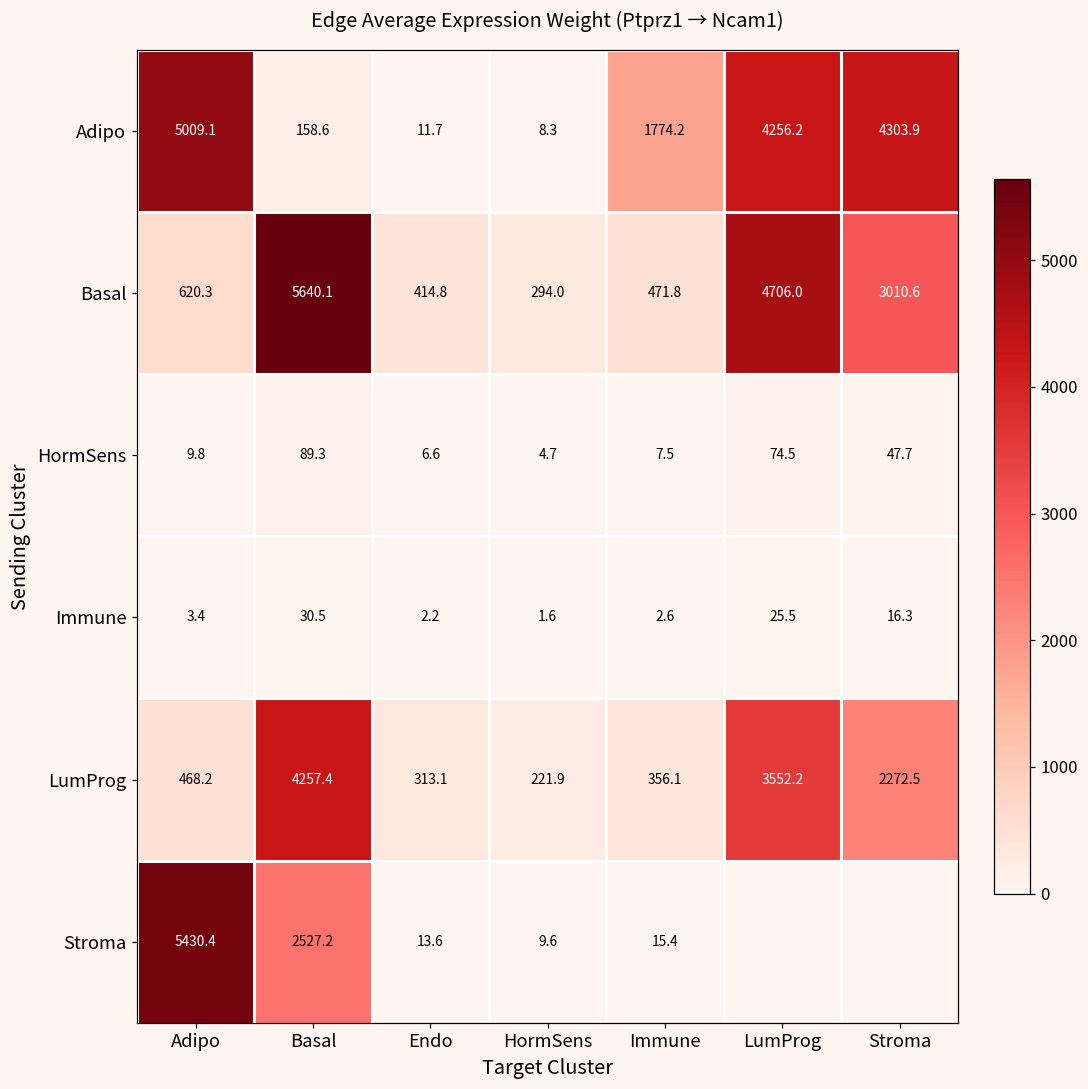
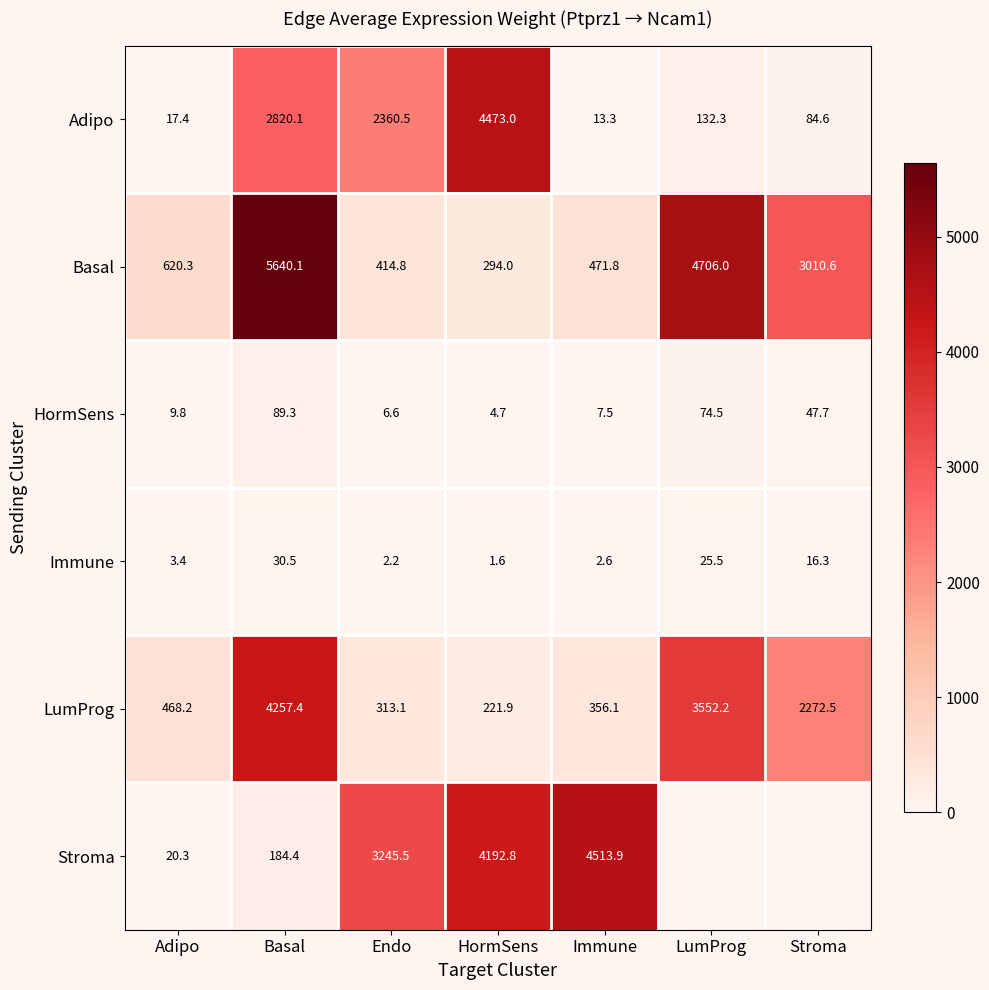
Adipo, Adipo: 5009.1 -> 17.4
Adipo, Basal: 158.6 -> 2820.1
Adipo, Endo: 11.7 -> 2360.5
Adipo, HormSens: 8.3 -> 4473.0
Adipo, Immune: 1774.2 -> 13.3
Adipo, LumProg: 4256.2 -> 132.3
Adipo, Stroma: 4303.9 -> 84.6
Stroma, Adipo: 5430.4 -> 20.3
Stroma, Basal: 2527.2 -> 184.4
Stroma, Endo: 13.6 -> 3245.5
Stroma, HormSens: 9.6 -> 4192.8
Stroma, Immune: 15.4 -> 4513.9
